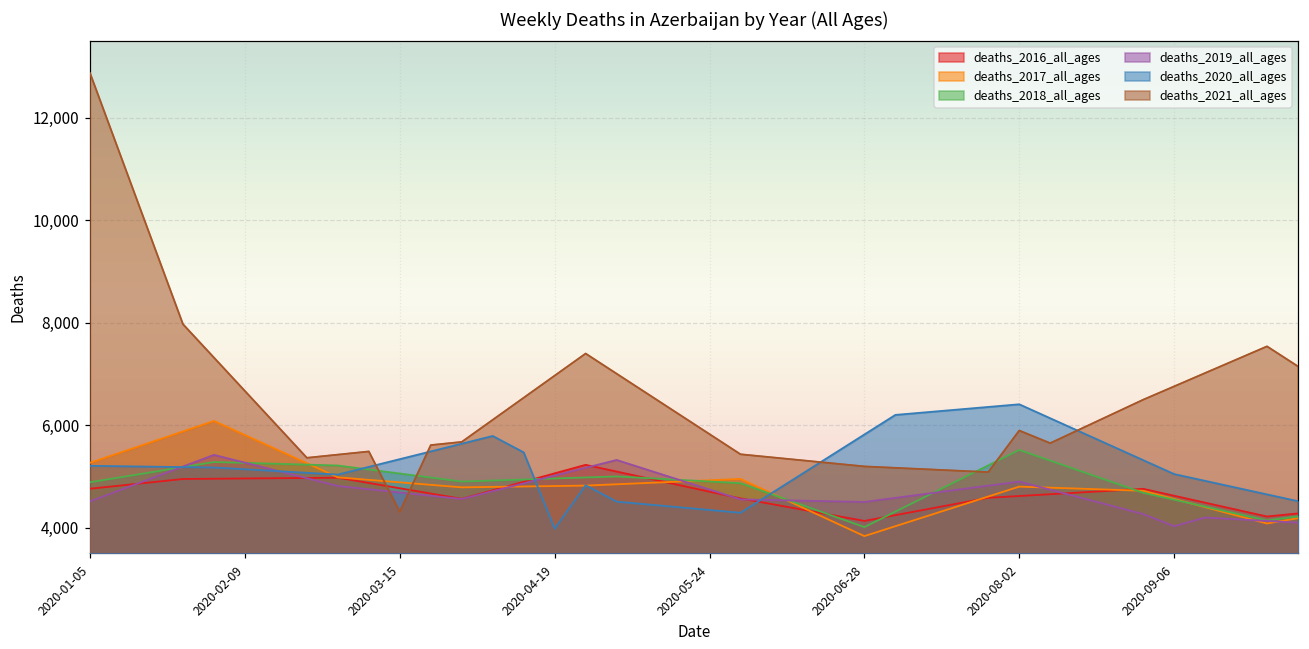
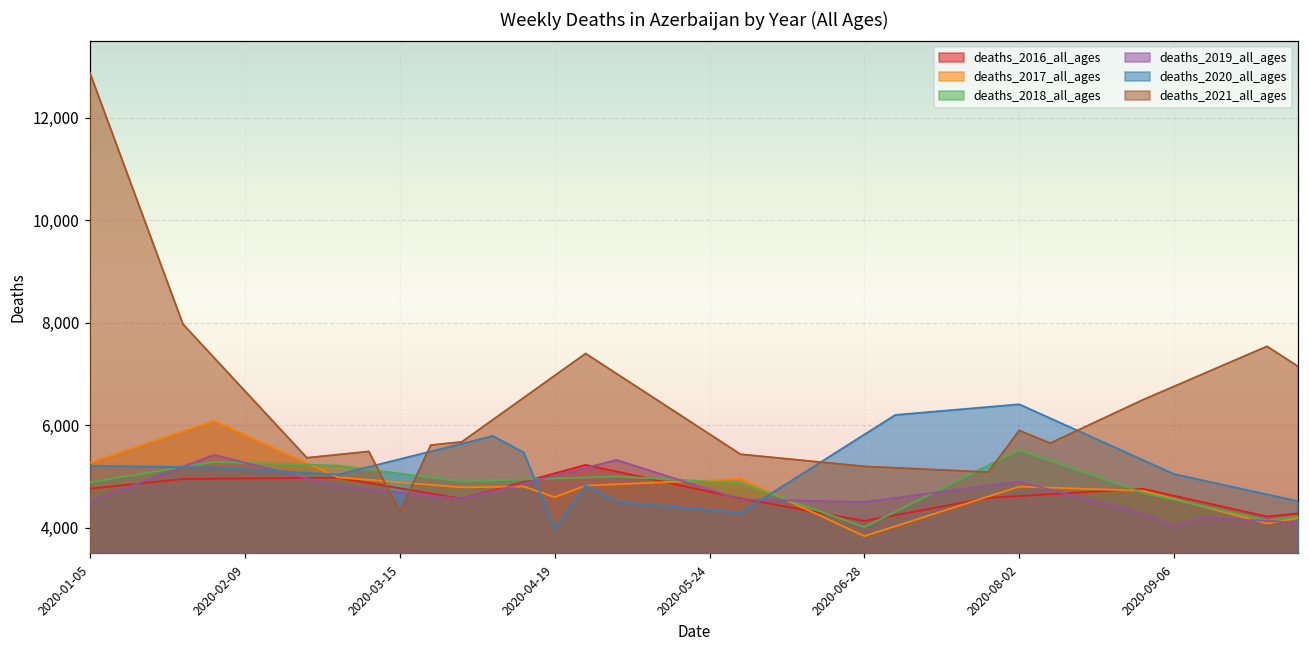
deaths_2017_all_ages, 2020-04-19: 4,800 -> 4,600
